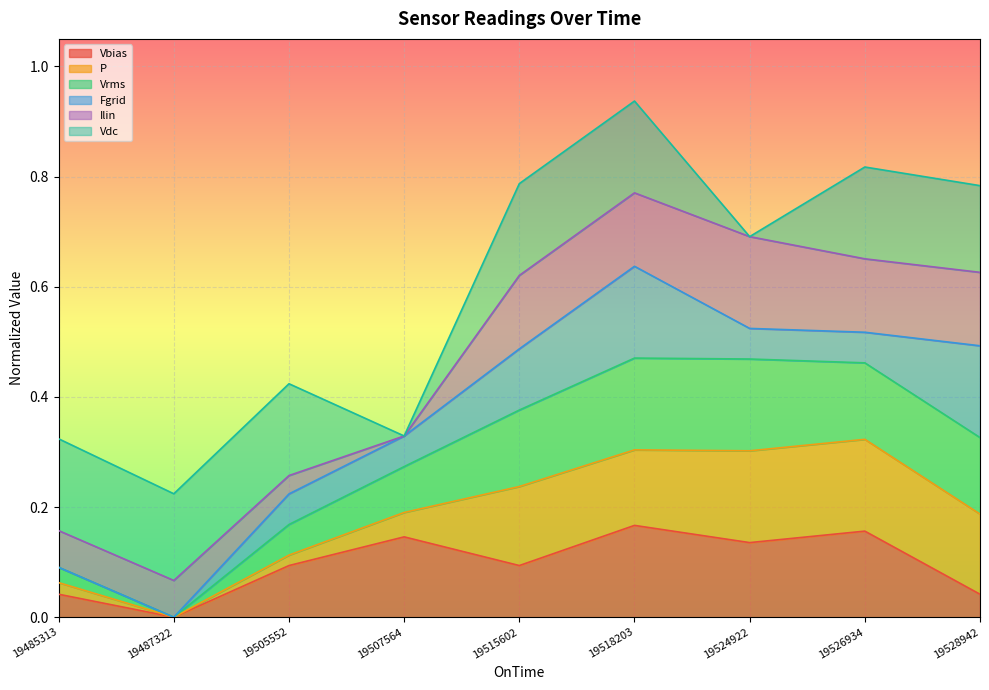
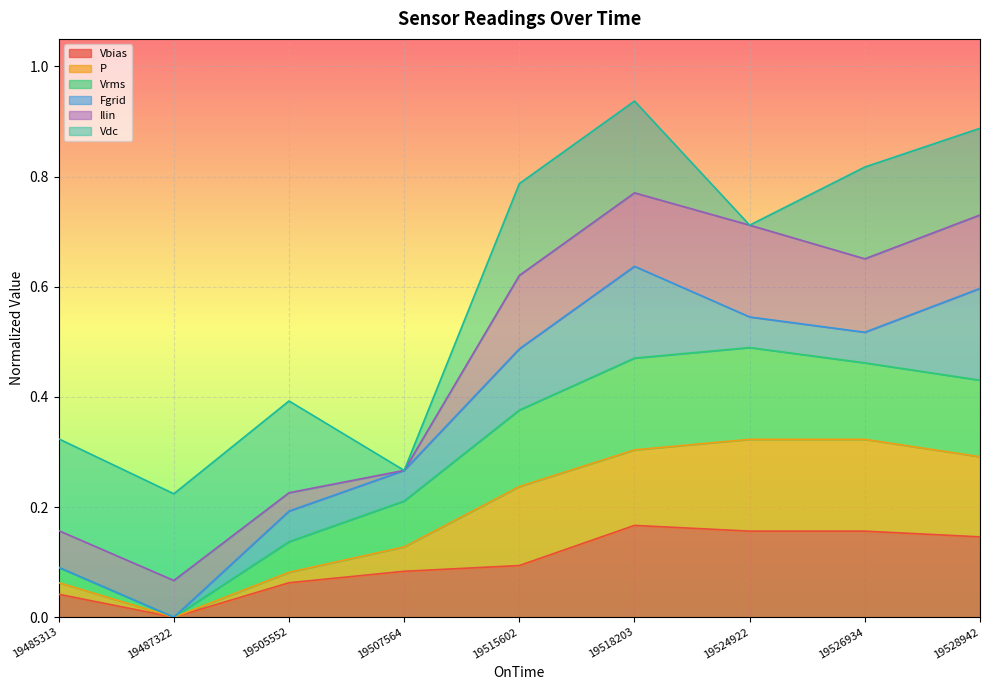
Vbias, 19505552: 0.09 -> 0.06
Vbias, 19507564: 0.15 -> 0.08
Vbias, 19524922: 0.14 -> 0.16
Vbias, 19528942: 0.04 -> 0.15
